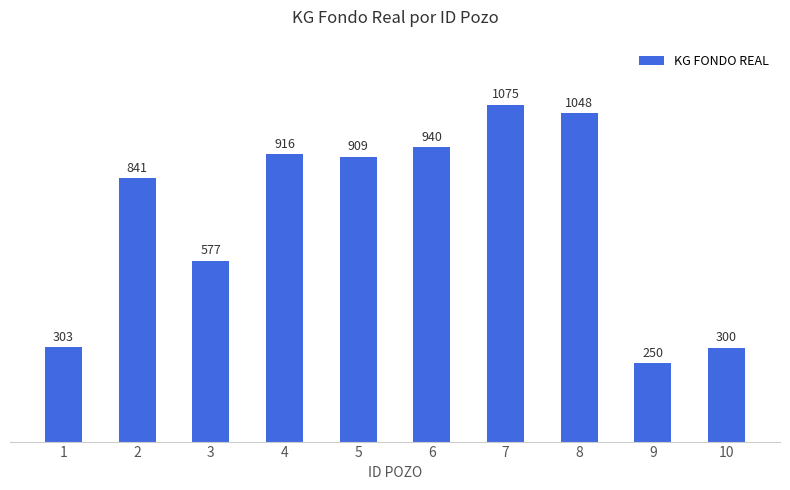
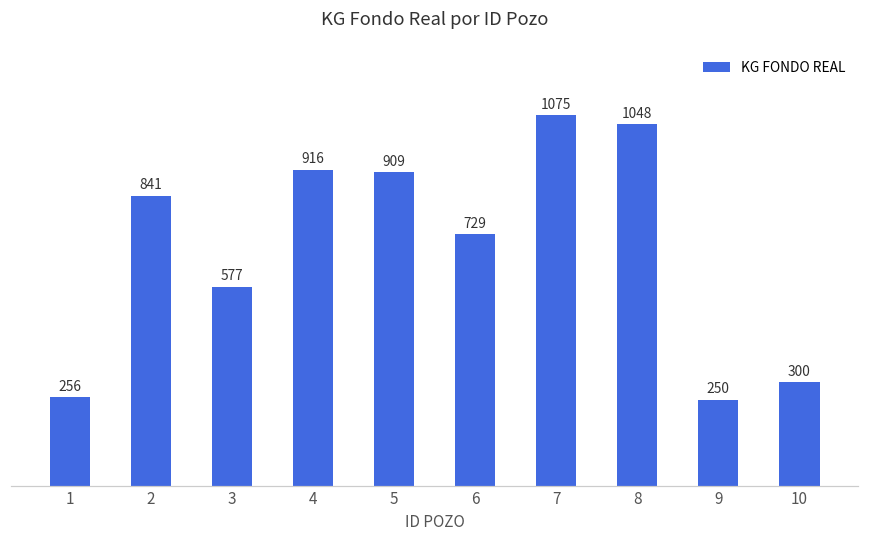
1: 303 -> 256
6: 940 -> 729
